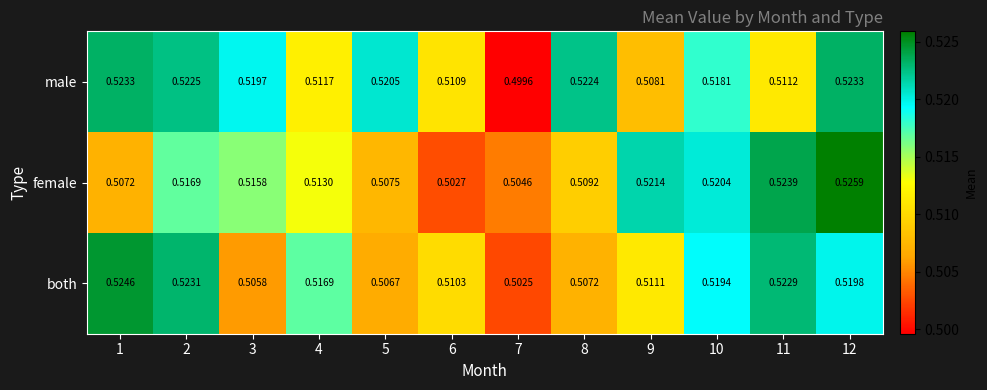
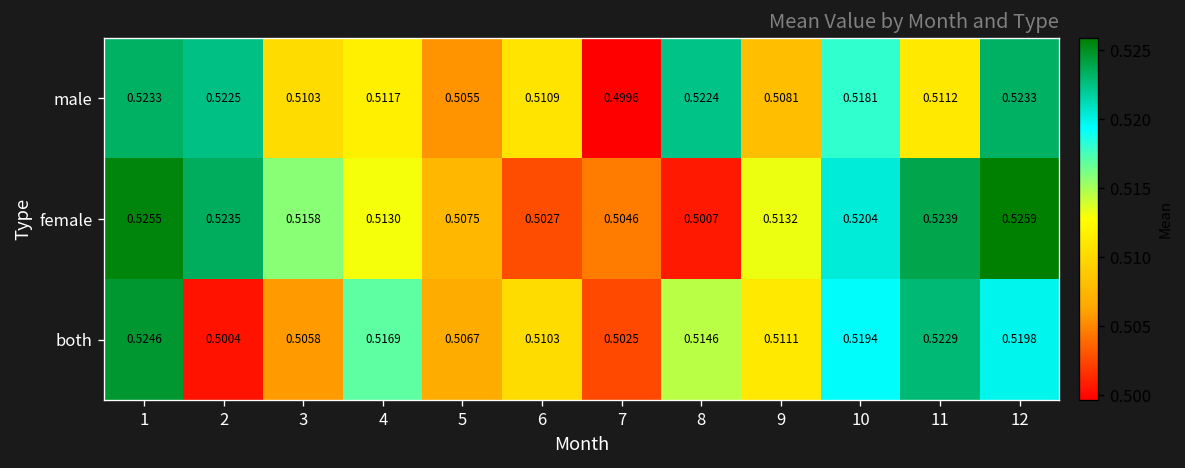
male, 3: 0.5197 -> 0.5103
male, 5: 0.5205 -> 0.5055
female, 1: 0.5072 -> 0.5255
female, 2: 0.5169 -> 0.5235
female, 8: 0.5092 -> 0.5007
female, 9: 0.5214 -> 0.5132
both, 2: 0.5231 -> 0.5004
both, 8: 0.5072 -> 0.5146
